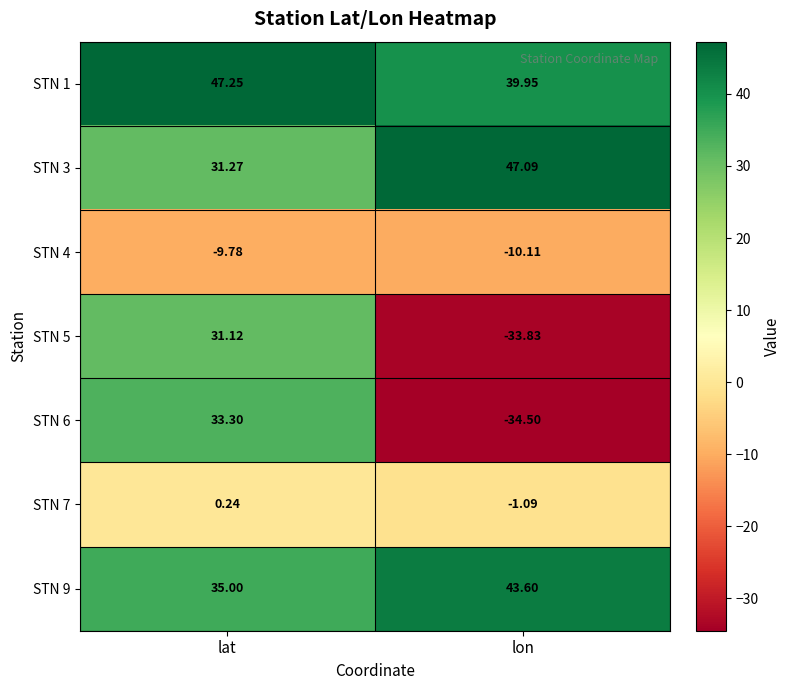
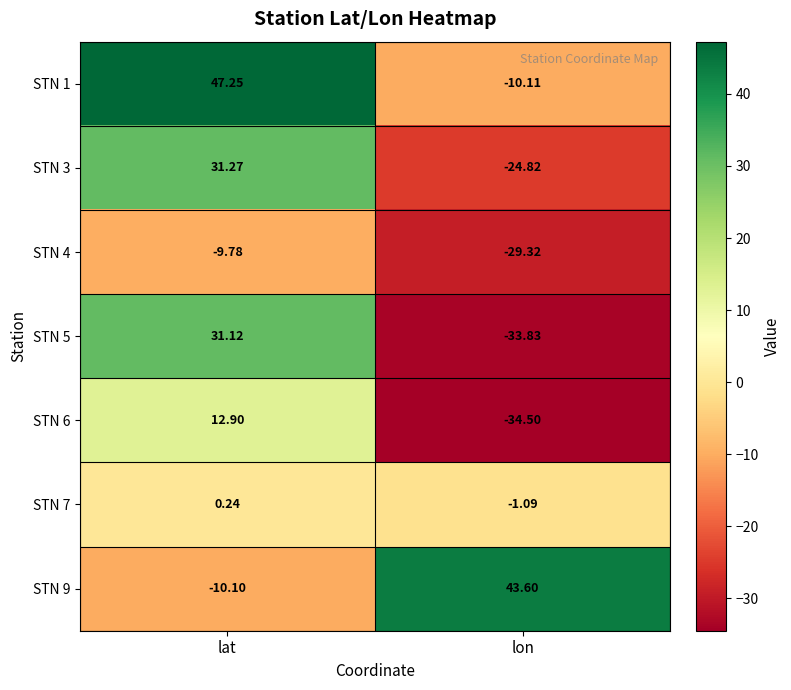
STN 1, lon: 39.95 -> -10.11
STN 3, lon: 47.09 -> -24.82
STN 4, lon: -10.11 -> -29.32
STN 6, lat: 33.30 -> 12.90
STN 9, lat: 35.00 -> -10.10
